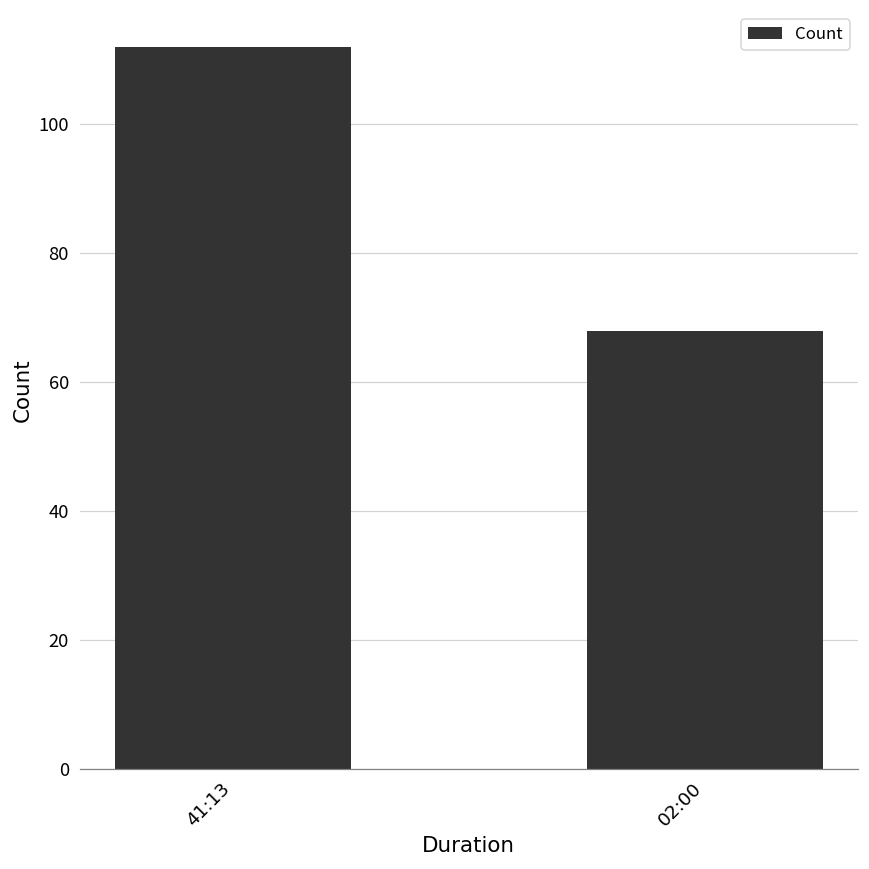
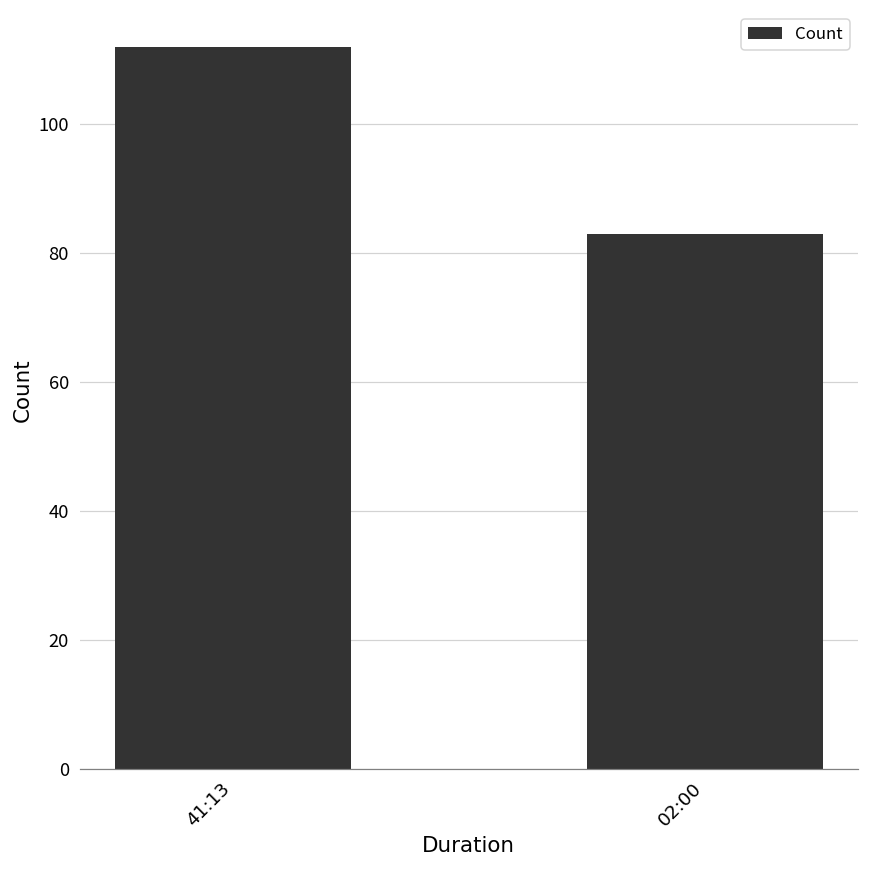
02:00: 68 -> 83
